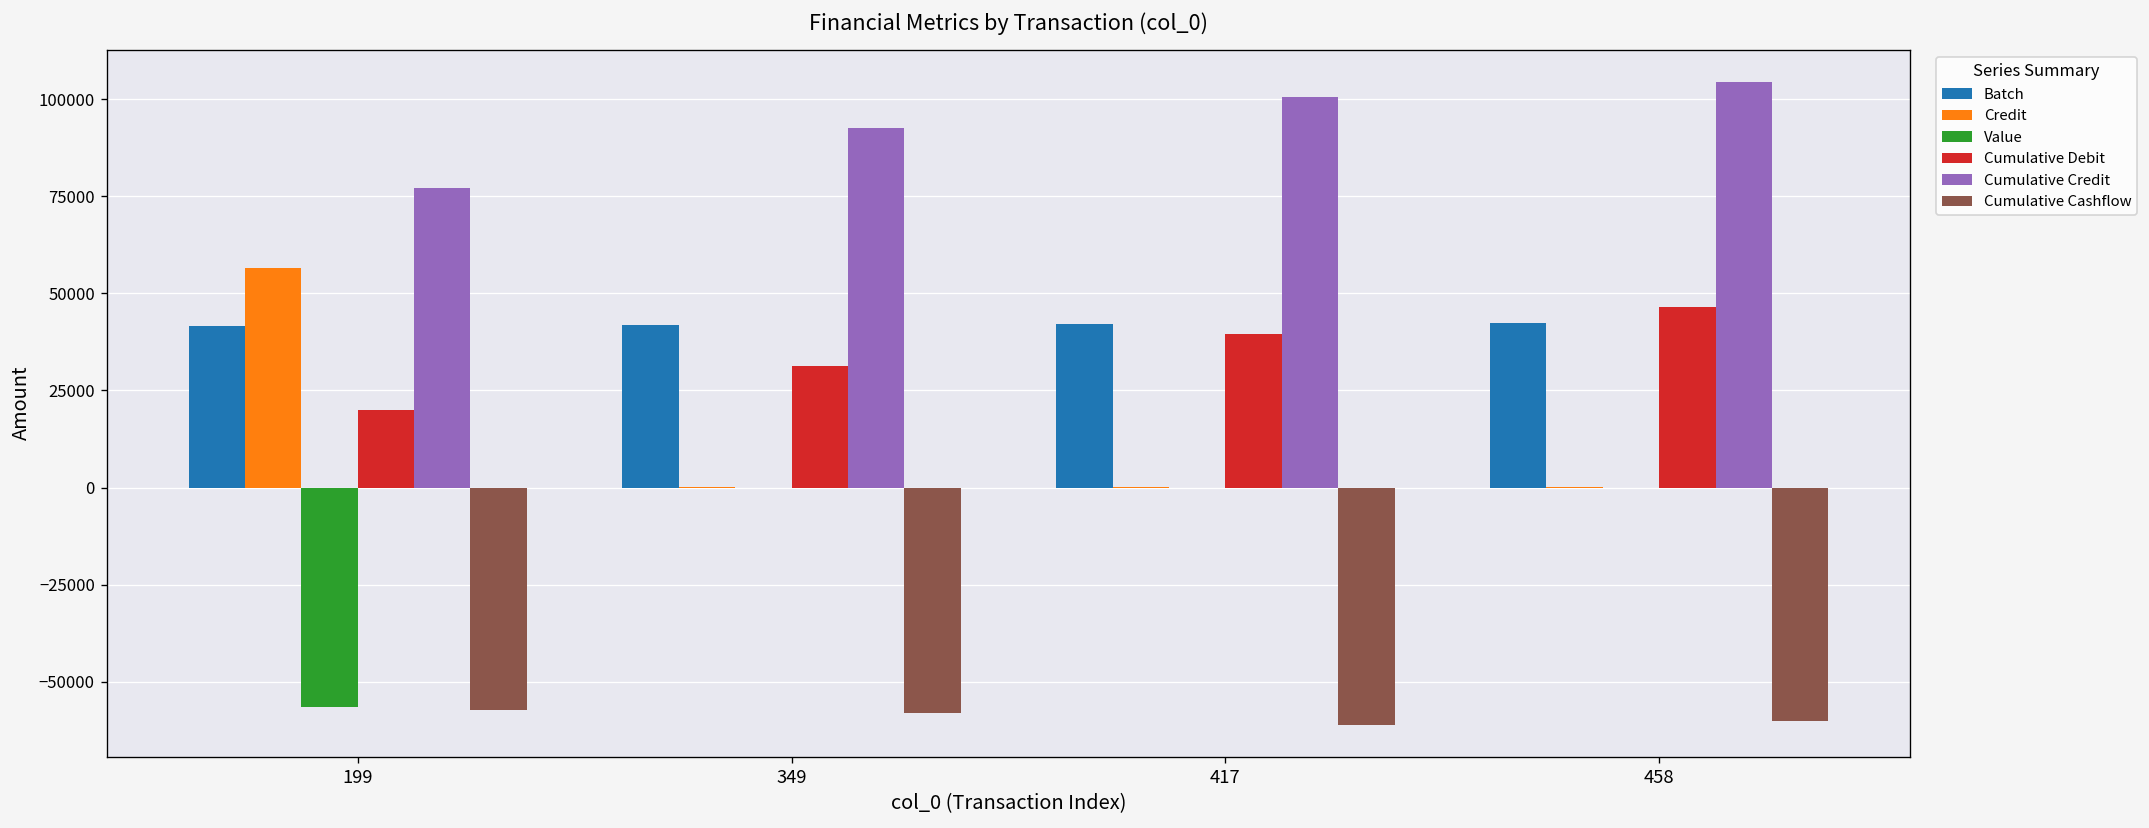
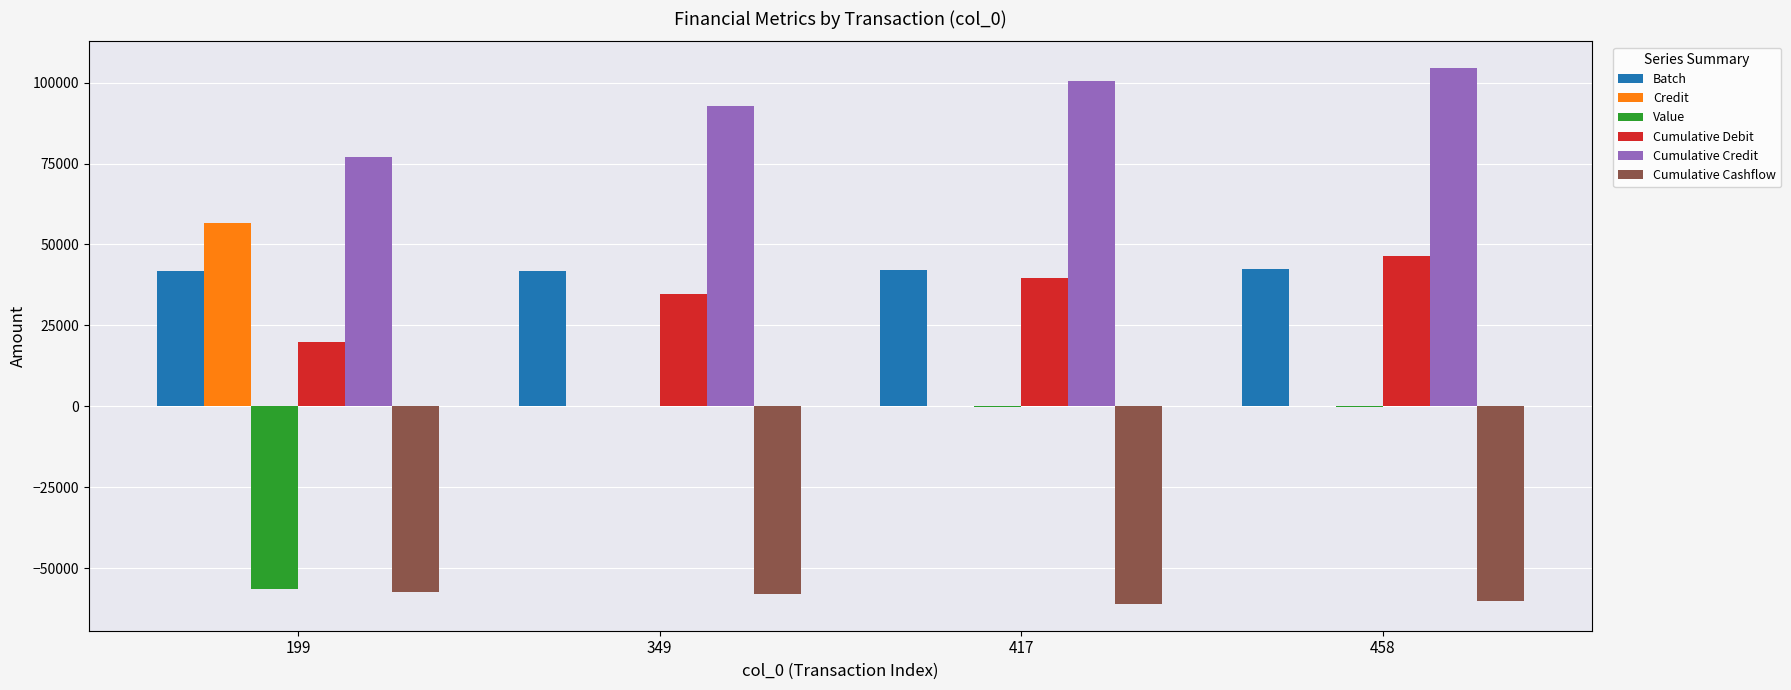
Cumulative Debit, 349: 31000 -> 35000
